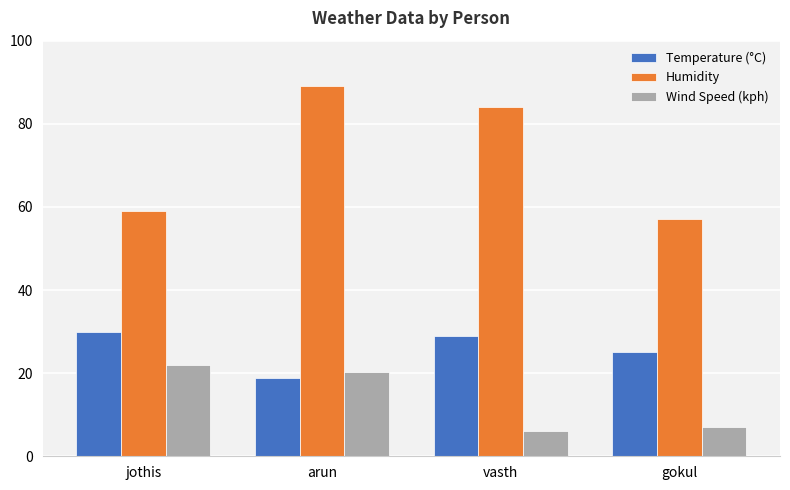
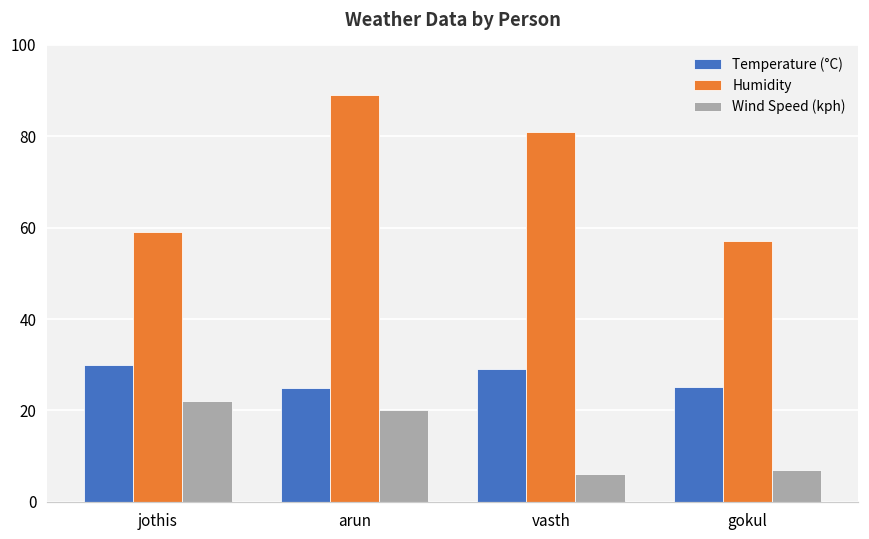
Temperature (°C), arun: 19 -> 25
Humidity, vasth: 84 -> 81
